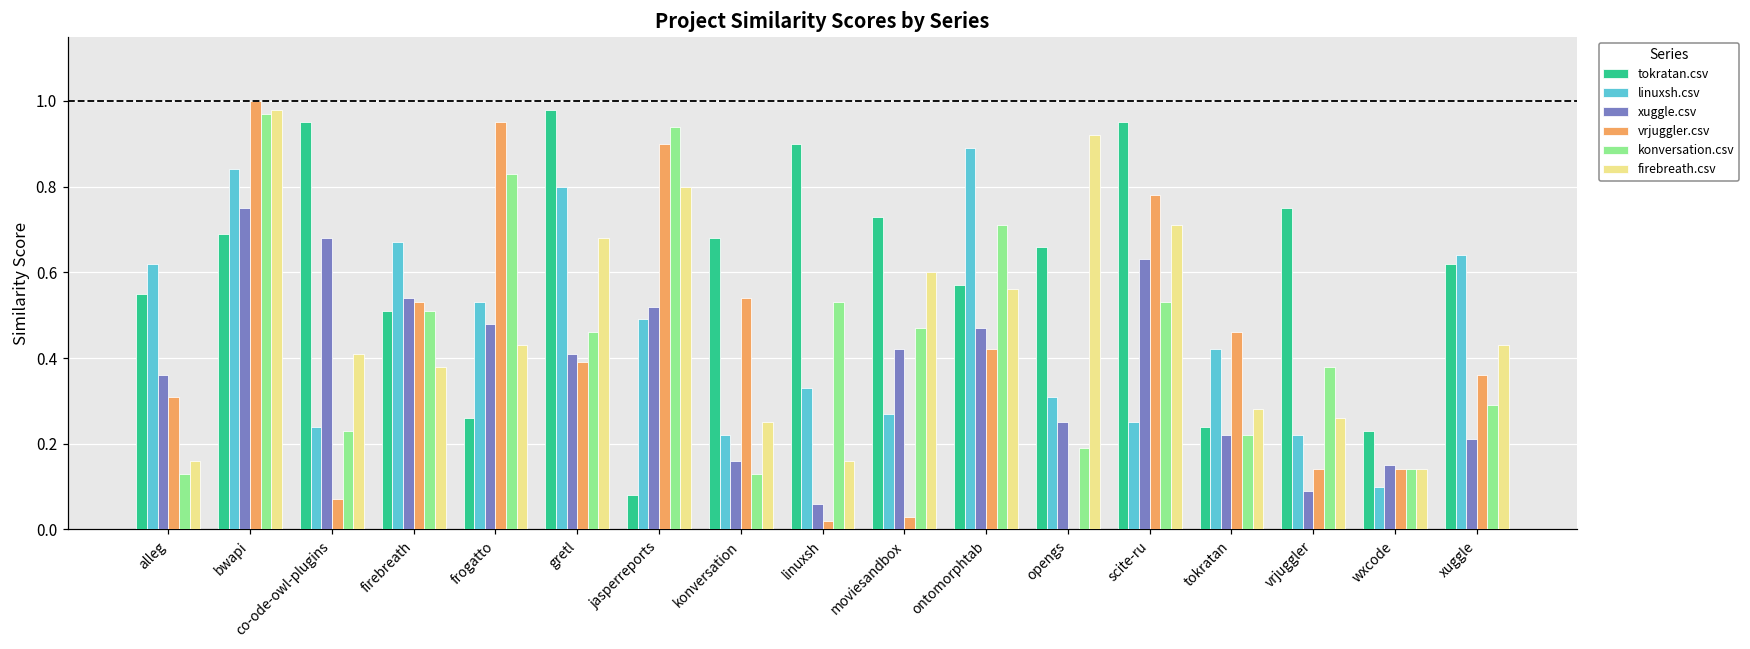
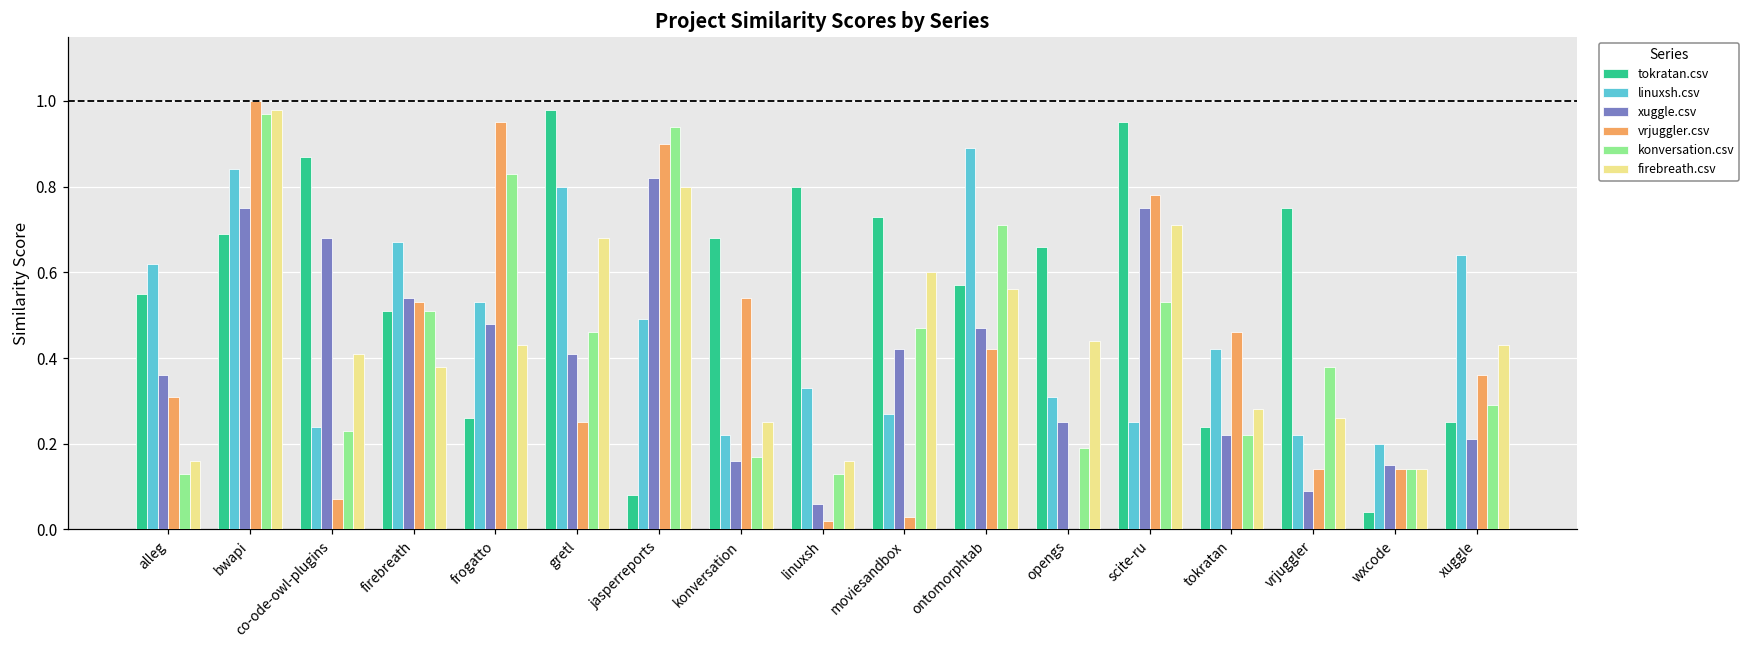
tokratan.csv, co-ode-owl-plugins: 0.95 -> 0.87
vrjuggler.csv, gretl: 0.39 -> 0.25
xuggle.csv, jasperreports: 0.52 -> 0.82
konversation.csv, konversation: 0.13 -> 0.17
tokratan.csv, linuxsh: 0.9 -> 0.8
konversation.csv, linuxsh: 0.53 -> 0.13
firebreath.csv, opengs: 0.92 -> 0.44
xuggle.csv, scite-ru: 0.63 -> 0.75
tokratan.csv, wxcode: 0.23 -> 0.04
linuxsh.csv, wxcode: 0.1 -> 0.2
tokratan.csv, xuggle: 0.62 -> 0.25
